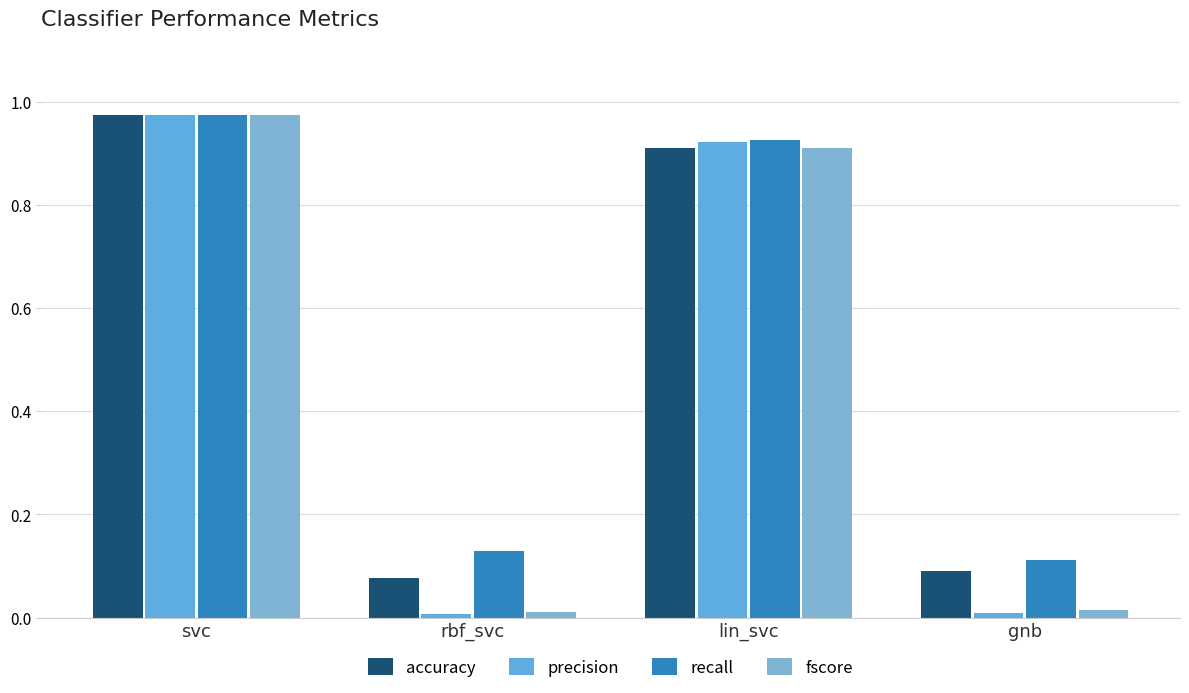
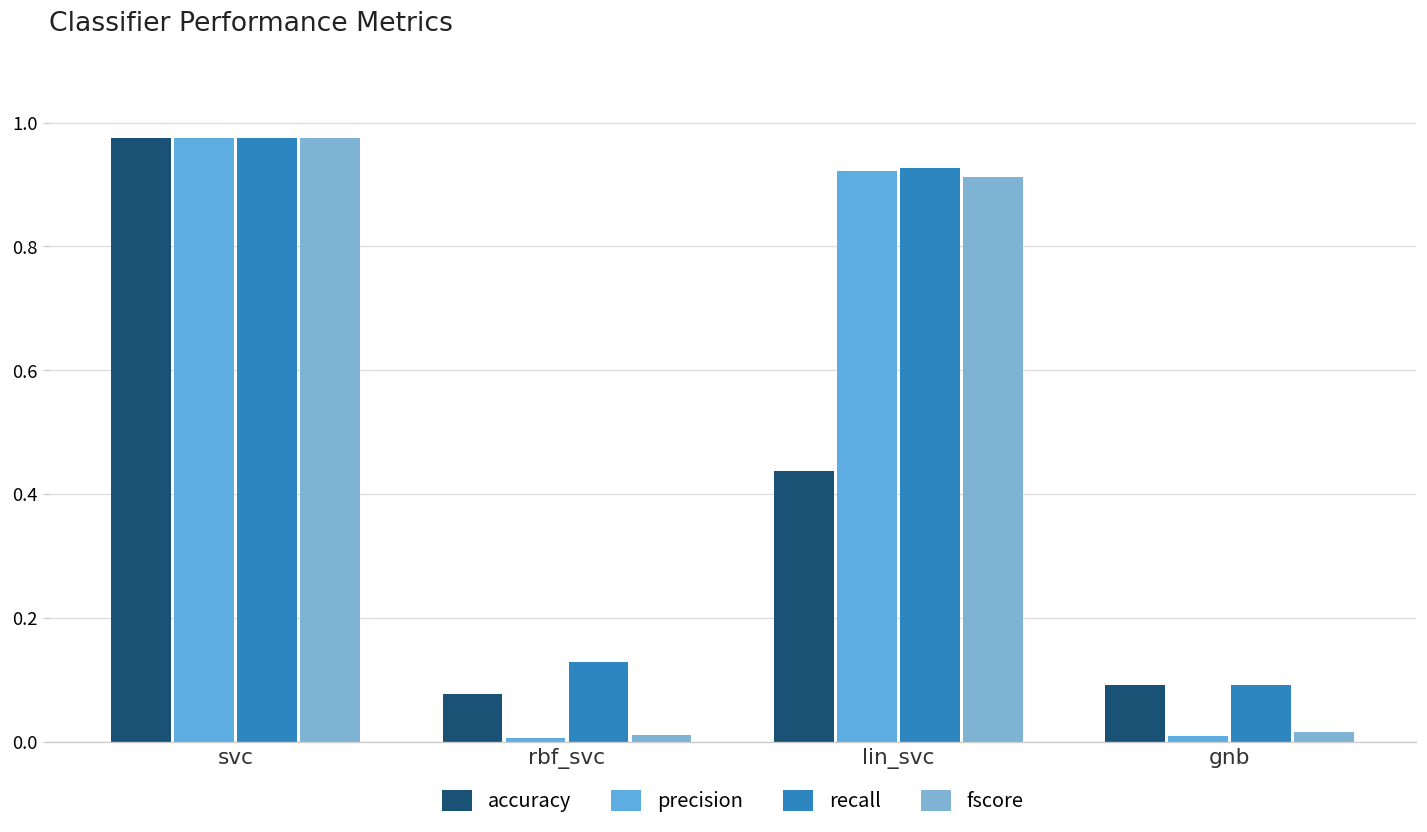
accuracy, lin_svc: 0.91 -> 0.44
recall, gnb: 0.11 -> 0.09
